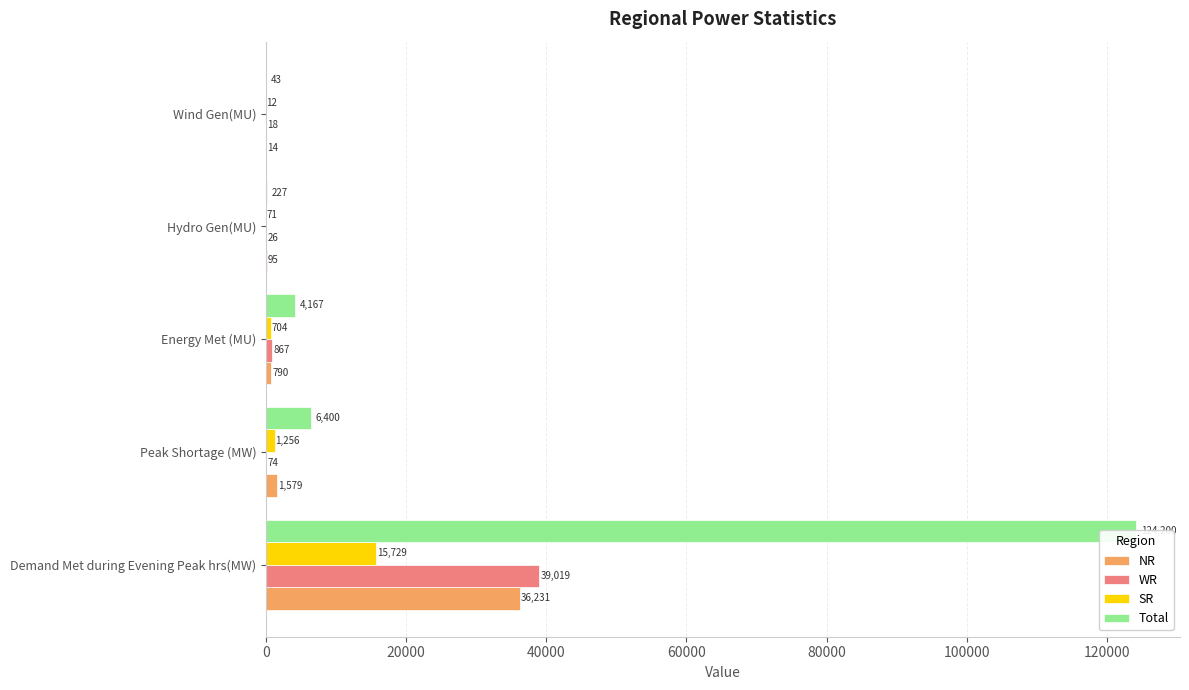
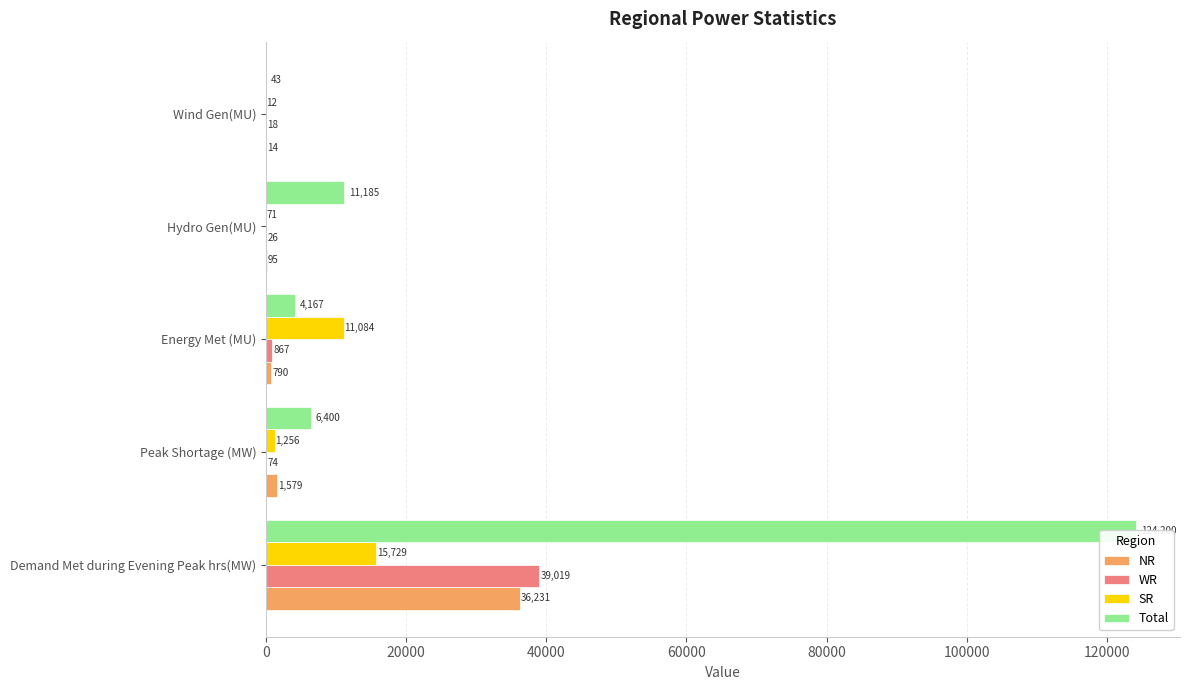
Total, Hydro Gen(MU): 227 -> 11,185
SR, Energy Met (MU): 704 -> 11,084
